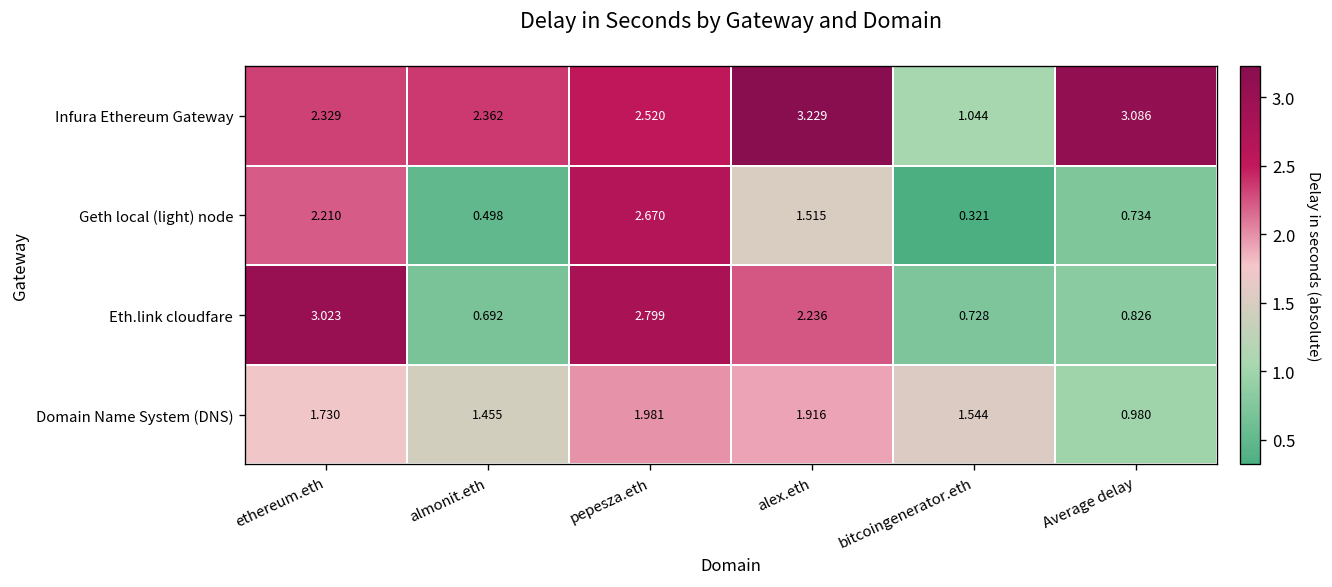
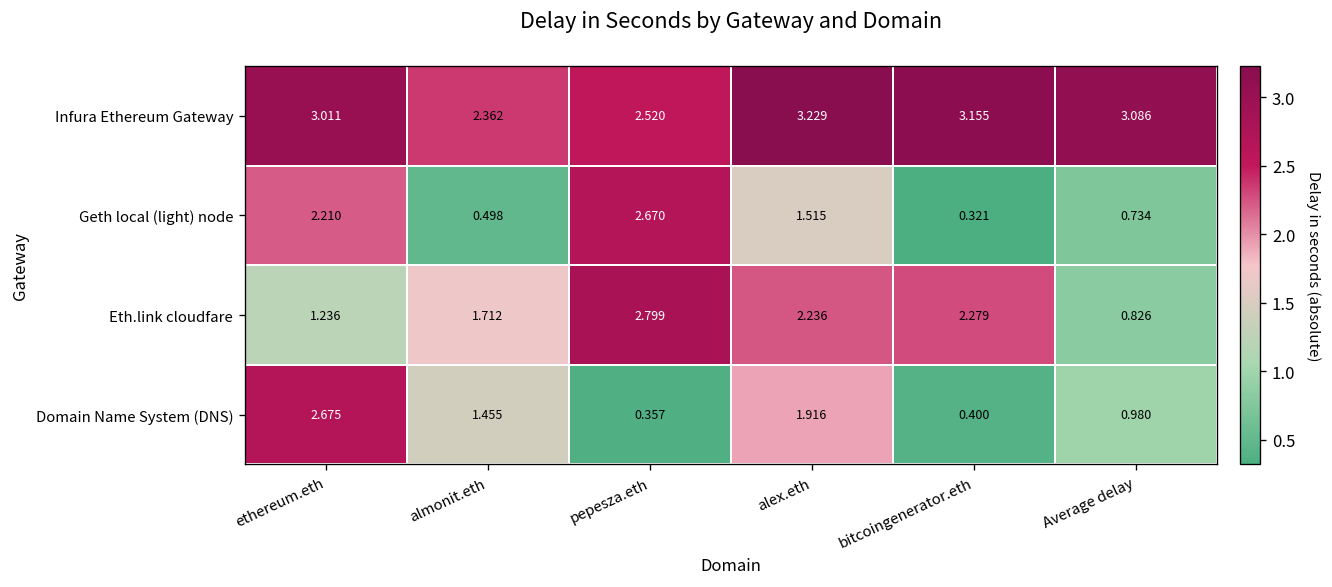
Infura Ethereum Gateway, ethereum.eth: 2.329 -> 3.011
Infura Ethereum Gateway, bitcoingenerator.eth: 1.044 -> 3.155
Eth.link cloudfare, ethereum.eth: 3.023 -> 1.236
Eth.link cloudfare, almonit.eth: 0.692 -> 1.712
Eth.link cloudfare, bitcoingenerator.eth: 0.728 -> 2.279
Domain Name System (DNS), ethereum.eth: 1.730 -> 2.675
Domain Name System (DNS), pepesza.eth: 1.981 -> 0.357
Domain Name System (DNS), bitcoingenerator.eth: 1.544 -> 0.400
